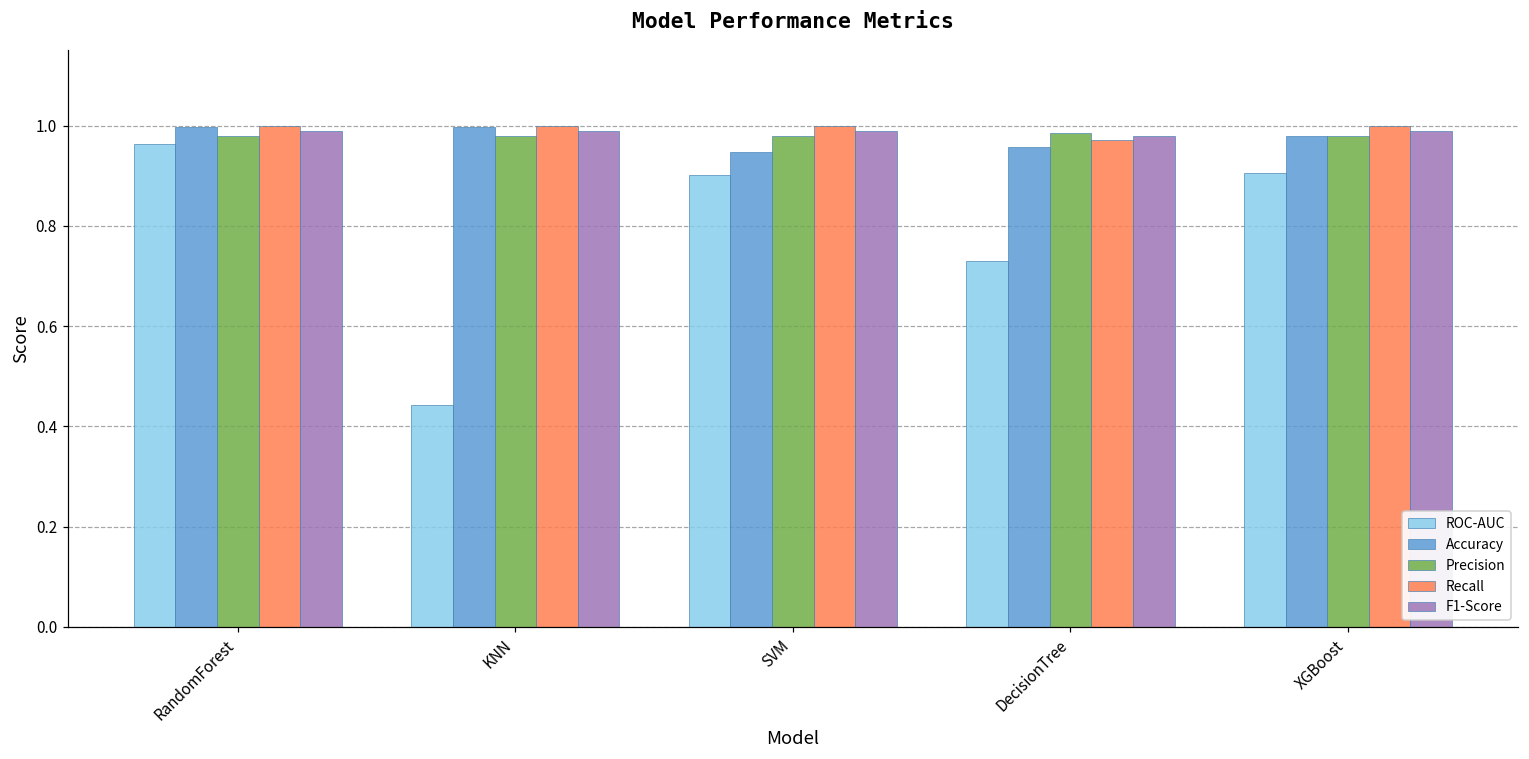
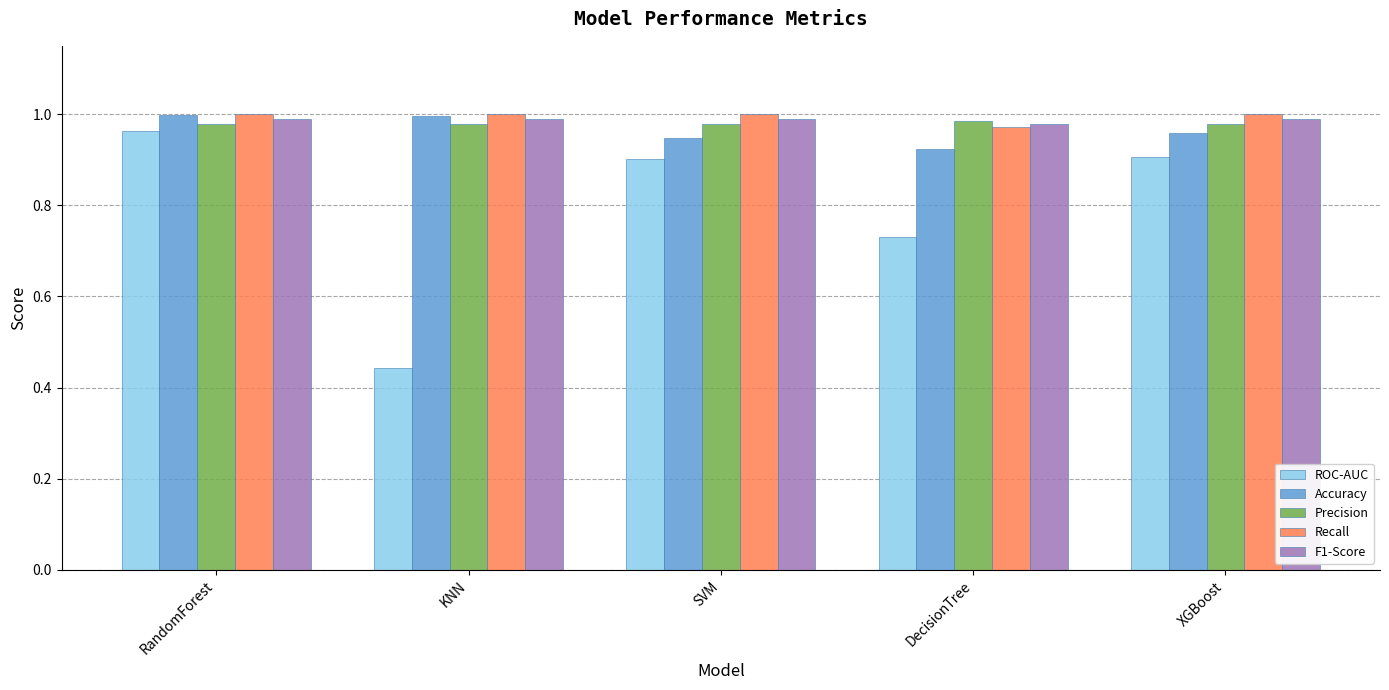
Accuracy, DecisionTree: 0.96 -> 0.92
Accuracy, XGBoost: 0.98 -> 0.96
